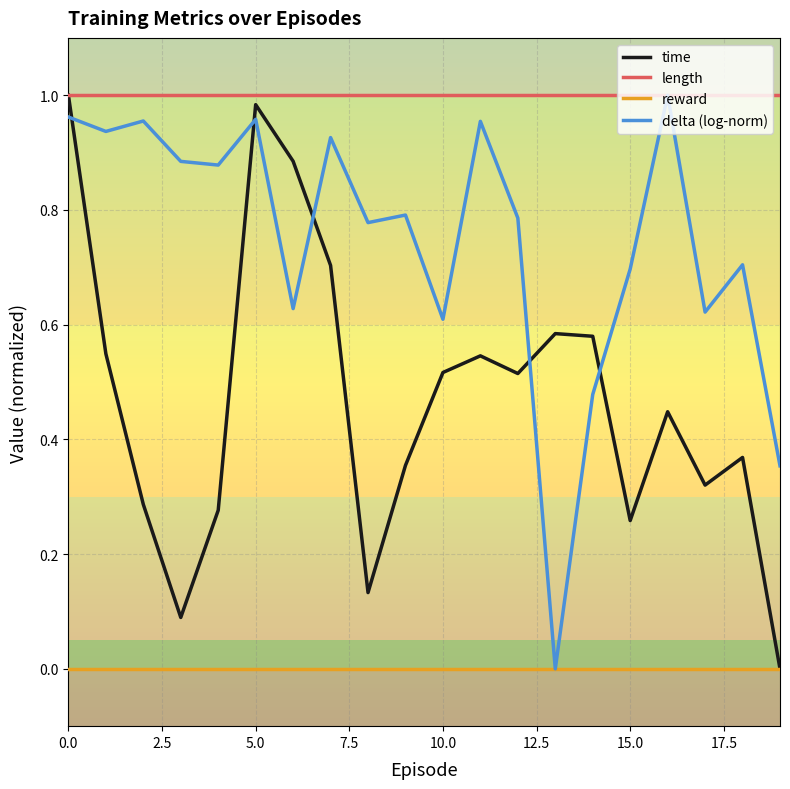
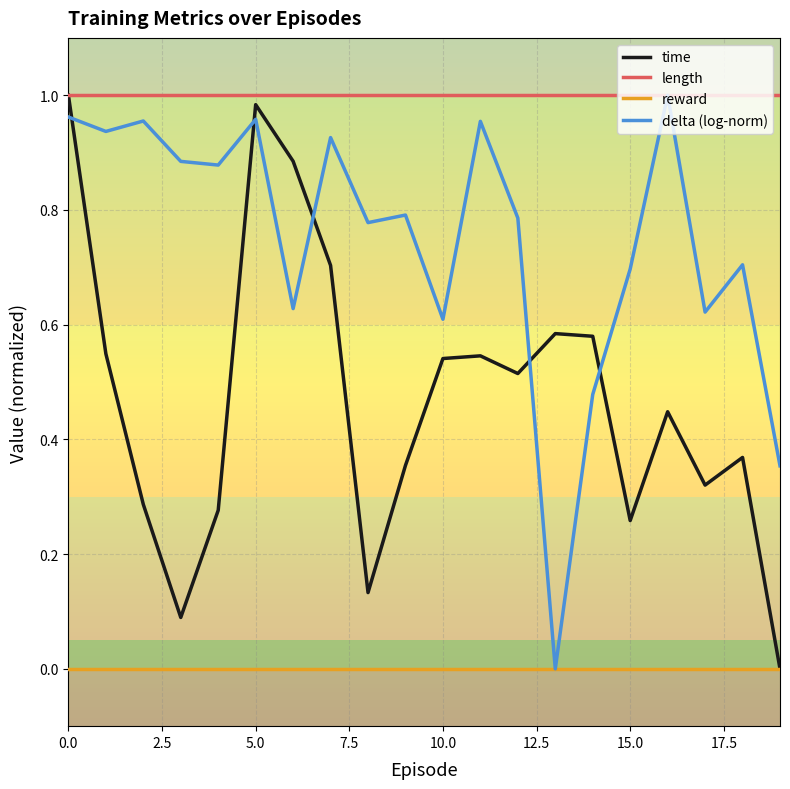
time, 10.0: 0.52 -> 0.54
